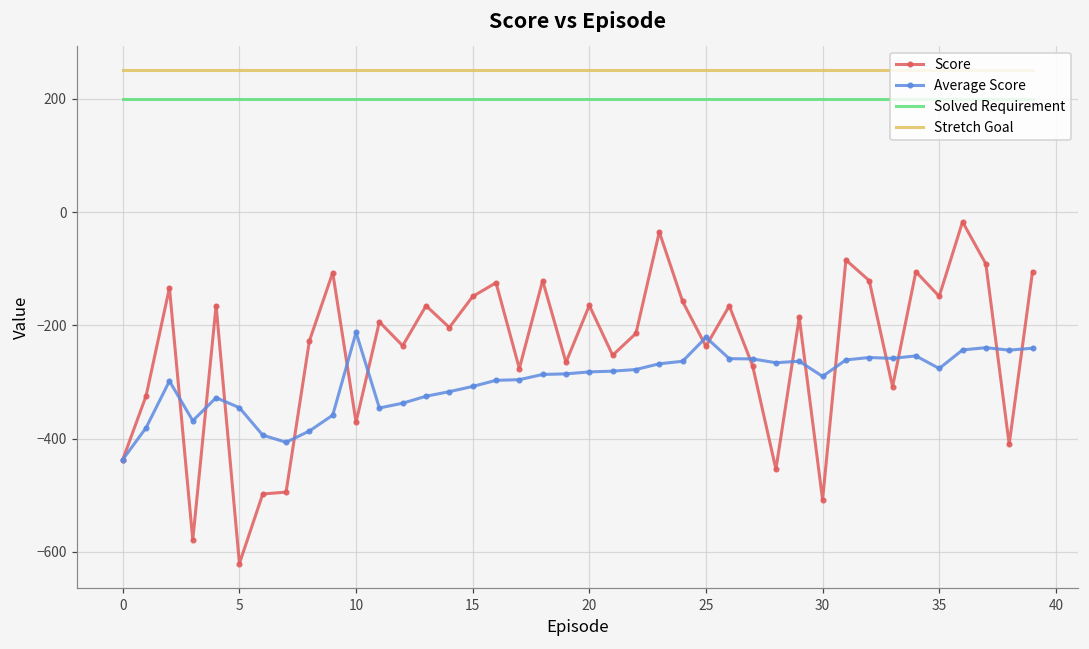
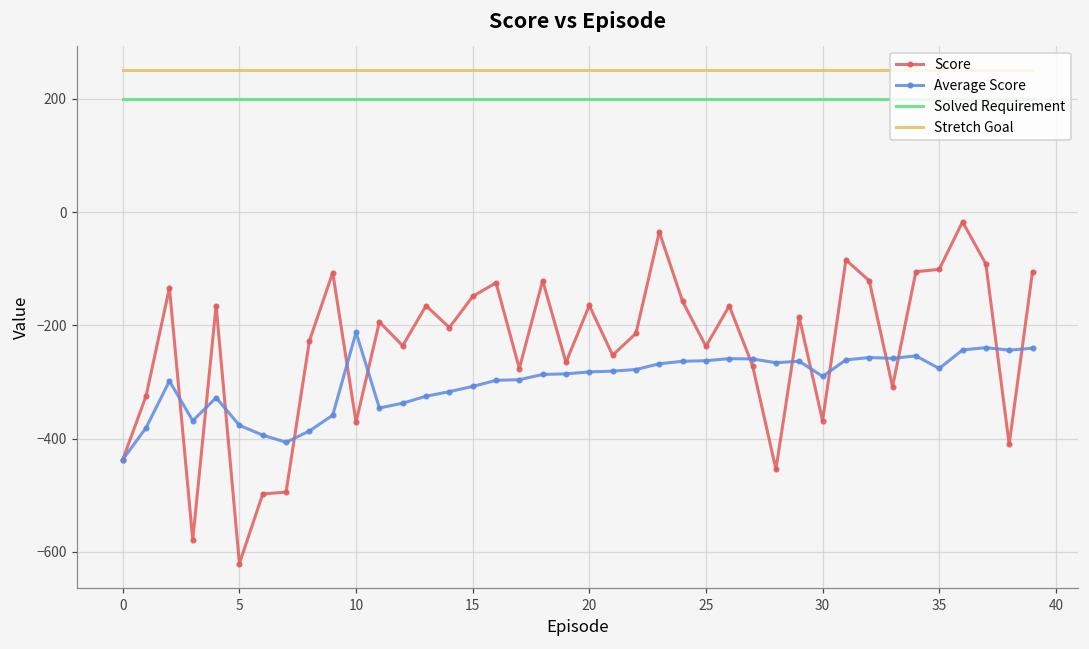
Average Score, 5: -350 -> -380
Average Score, 25: -220 -> -260
Score, 30: -510 -> -370
Score, 35: -150 -> -100
